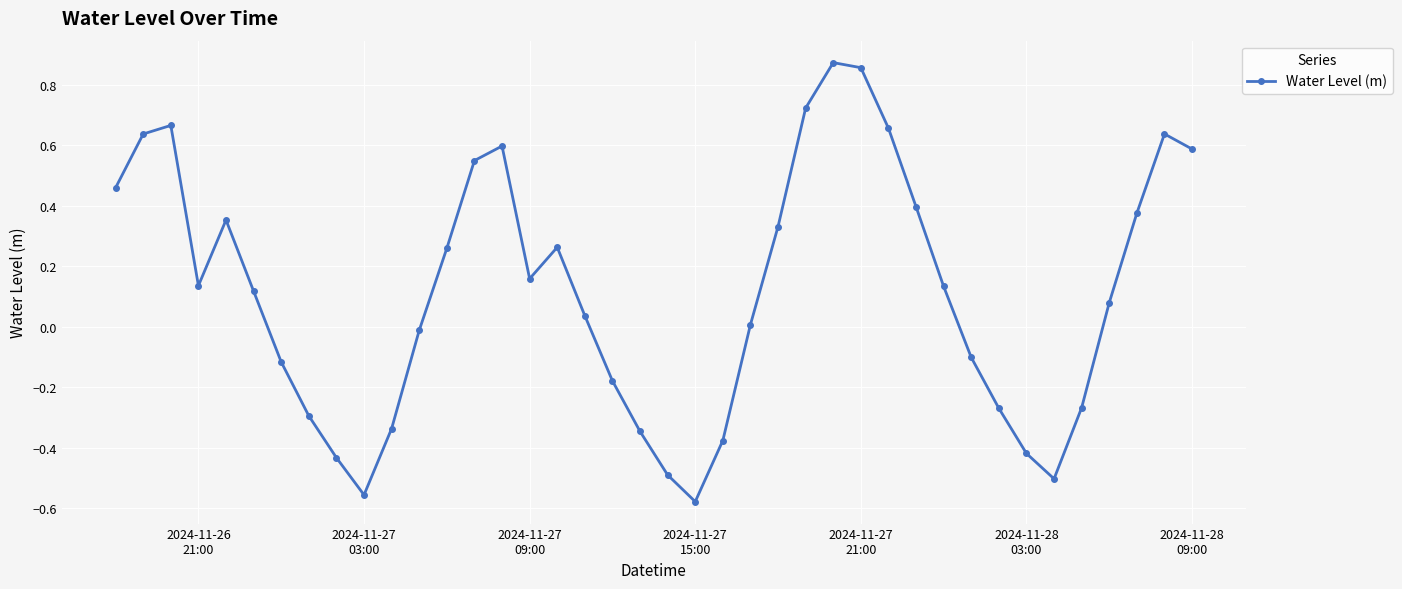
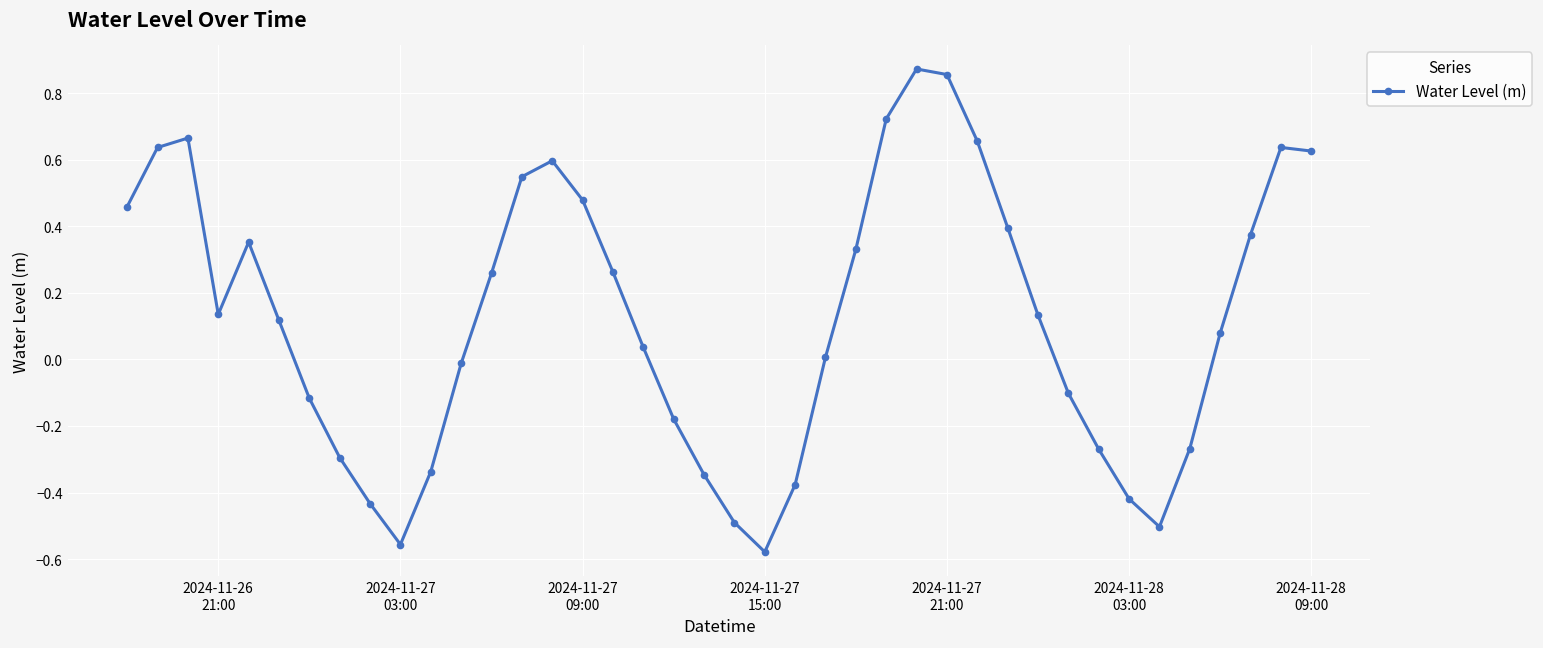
2024-11-27 09:00: 0.16 -> 0.48
2024-11-28 09:00: 0.59 -> 0.63
